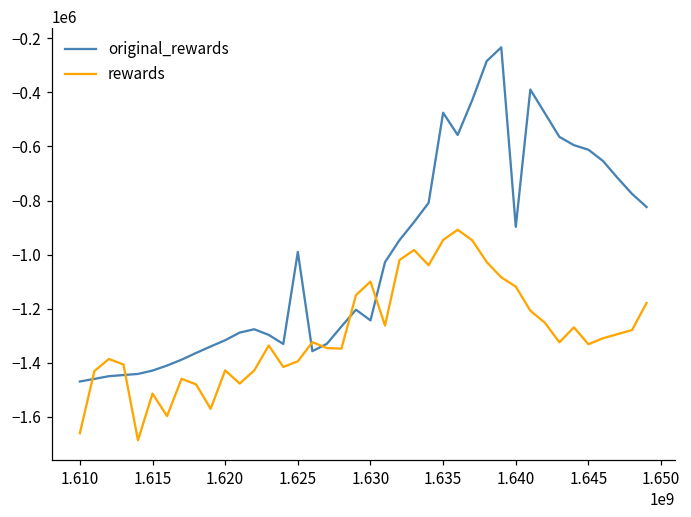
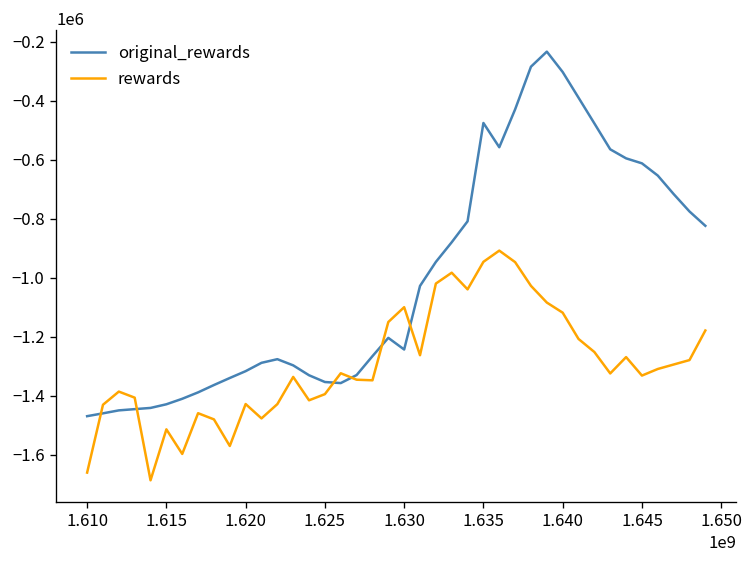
original_rewards, 1.625: -990000 -> -1350000
original_rewards, 1.640: -900000 -> -300000
